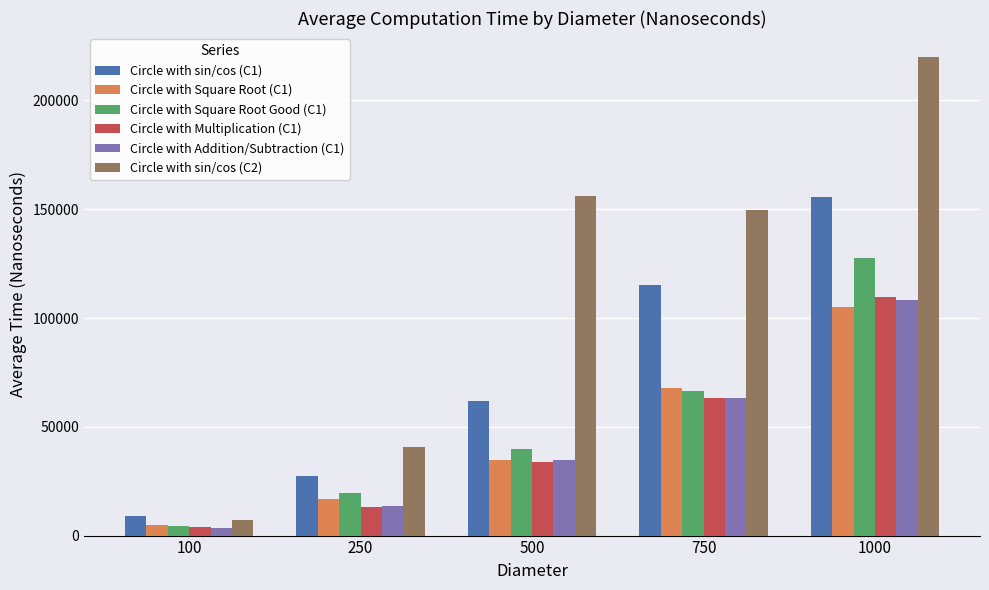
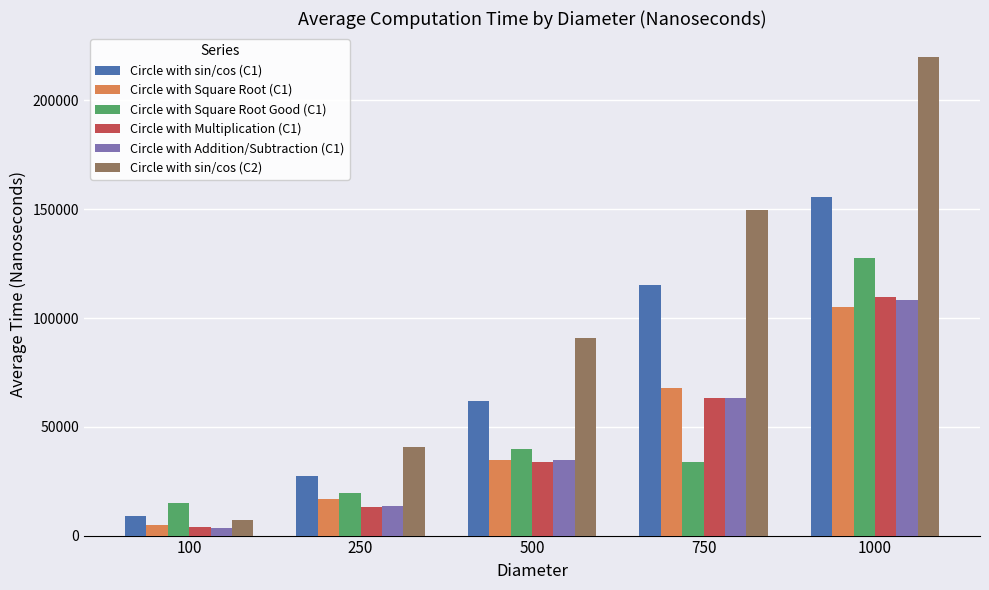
Circle with Square Root Good (C1), 100: 4000 -> 15000
Circle with sin/cos (C2), 500: 156000 -> 91000
Circle with Square Root Good (C1), 750: 66000 -> 34000
